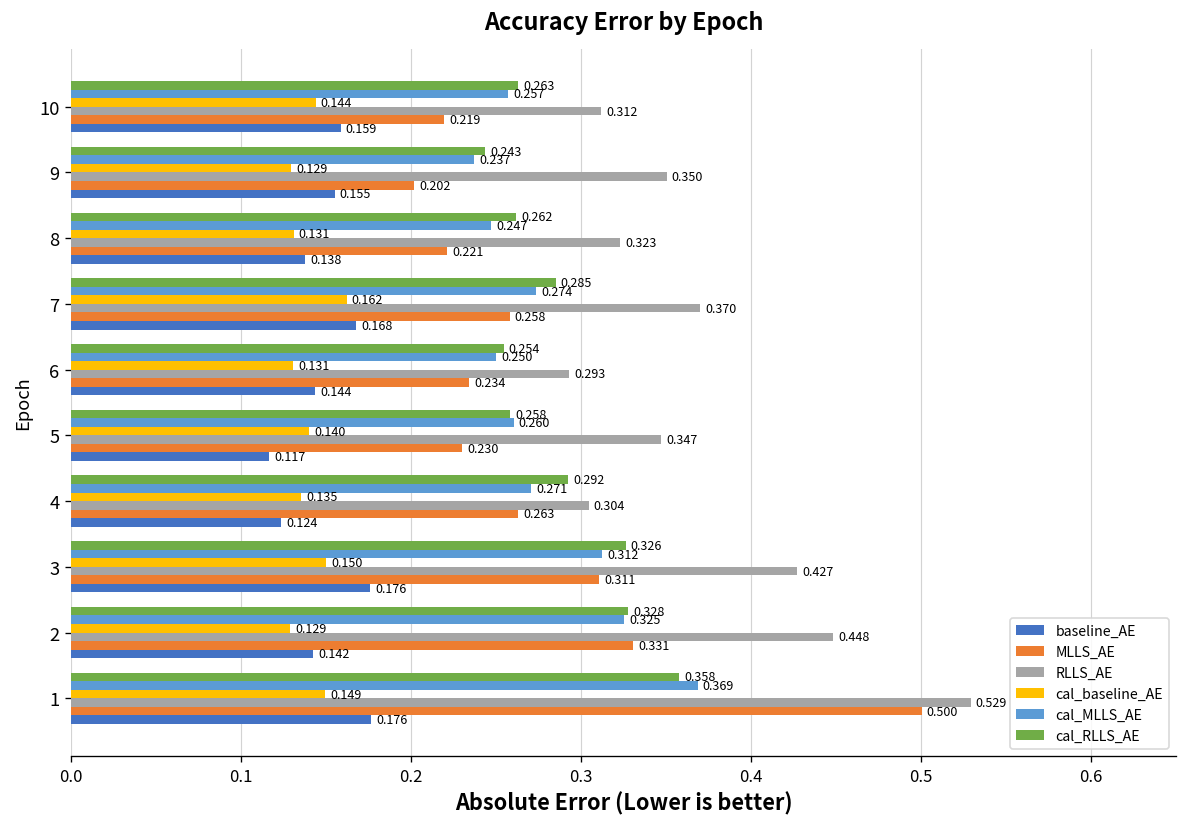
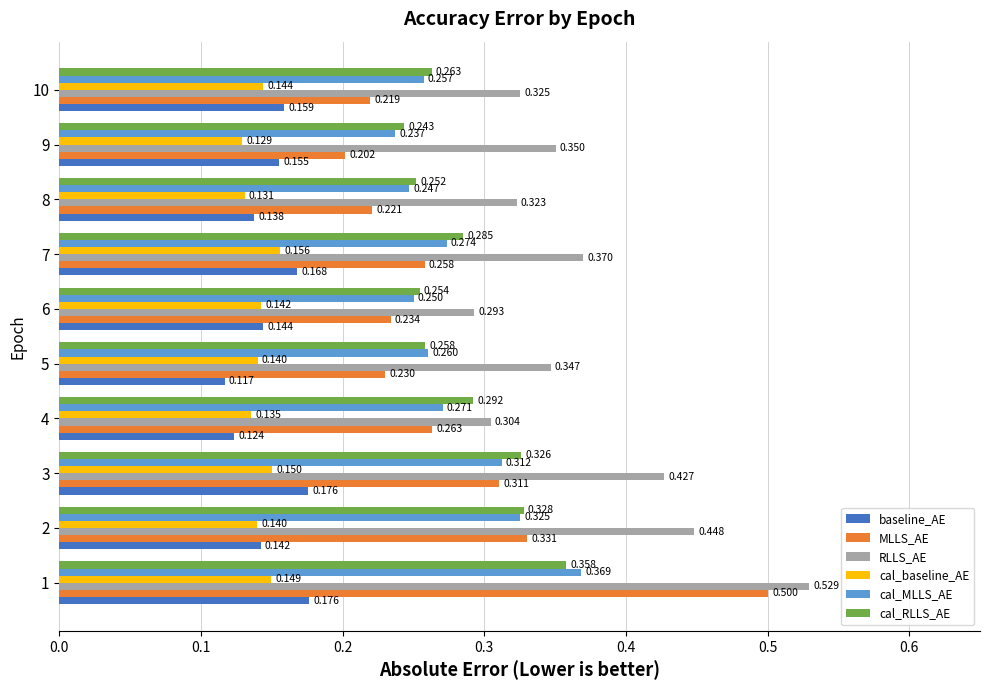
RLLS_AE, 10: 0.312 -> 0.325
cal_RLLS_AE, 8: 0.262 -> 0.252
cal_baseline_AE, 7: 0.162 -> 0.156
cal_baseline_AE, 6: 0.131 -> 0.142
cal_baseline_AE, 2: 0.129 -> 0.140
